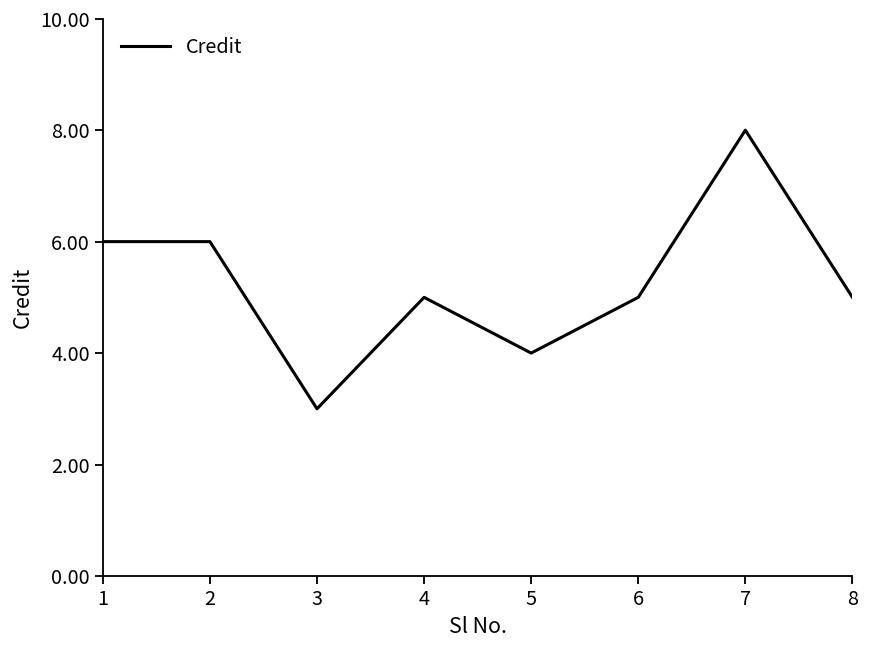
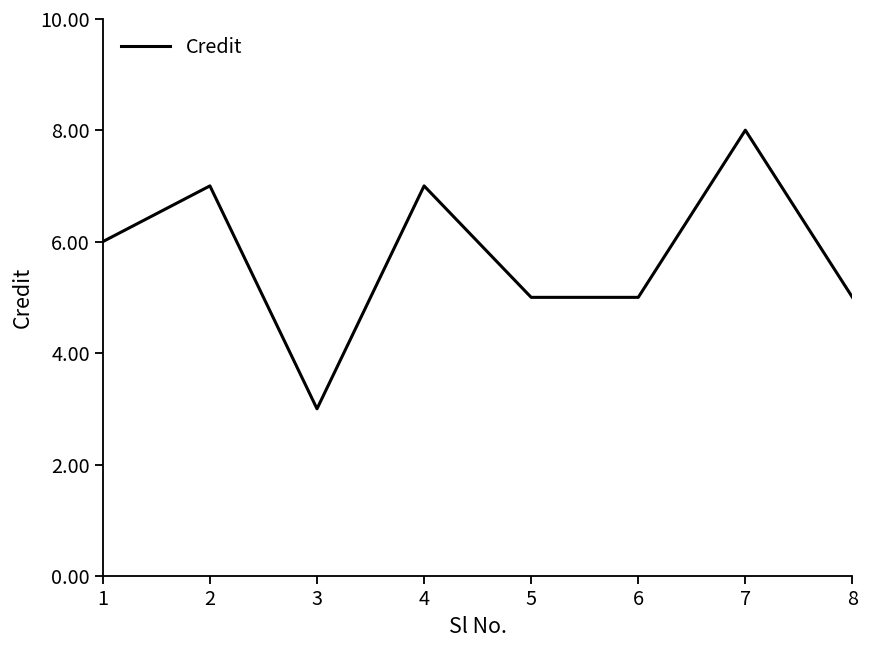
2: 6 -> 7
4: 5 -> 7
5: 4 -> 5
